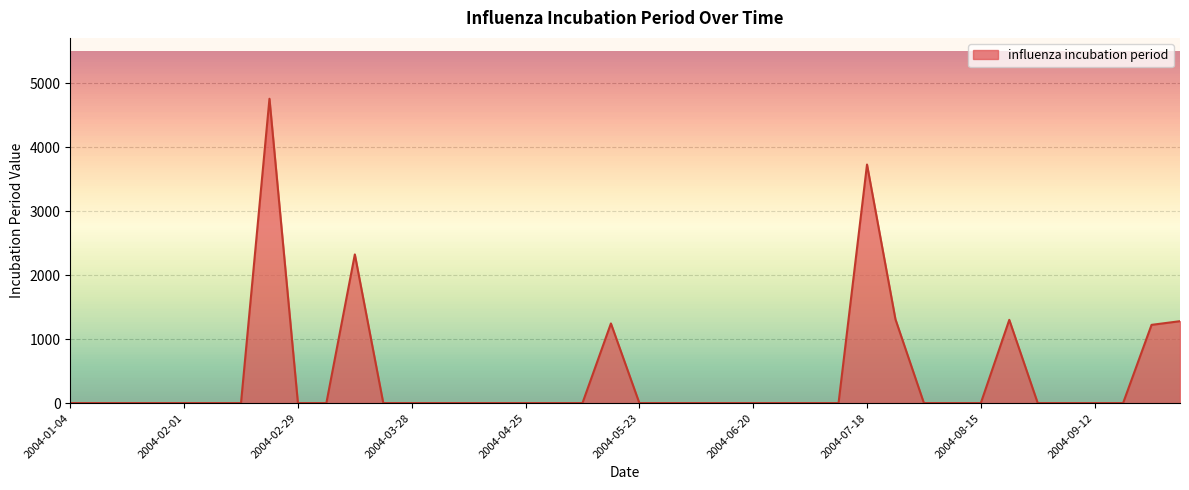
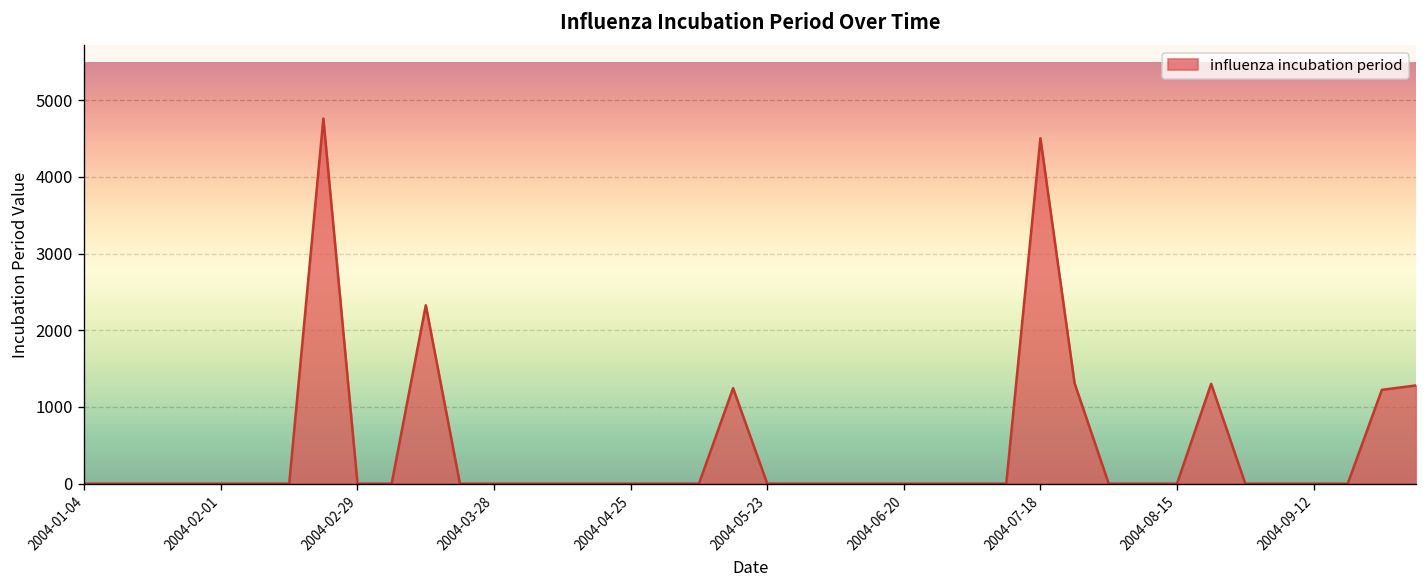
2004-07-18: 3700 -> 4500
